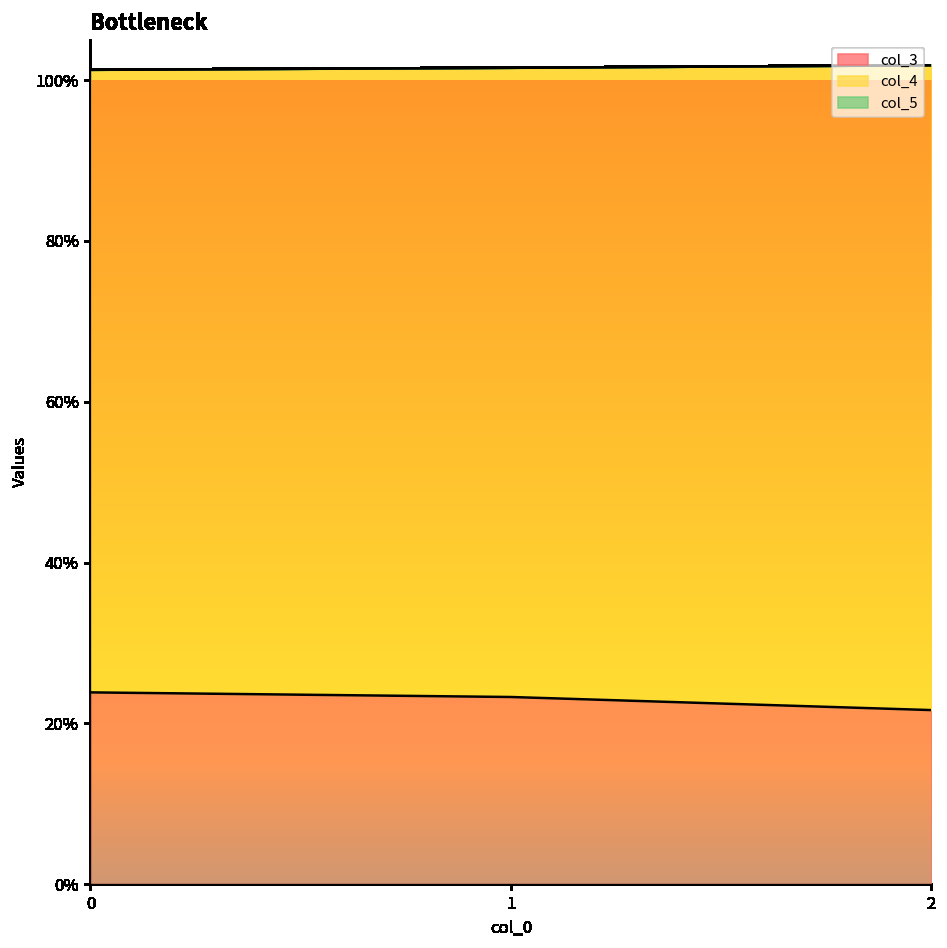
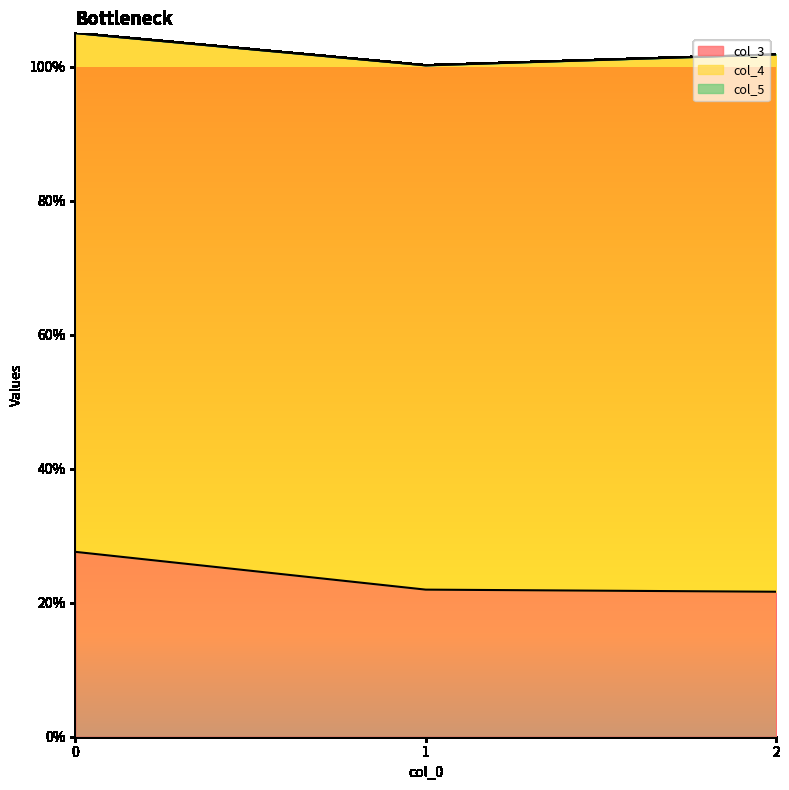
col_3, 0: 24% -> 28%
col_3, 1: 23% -> 22%
